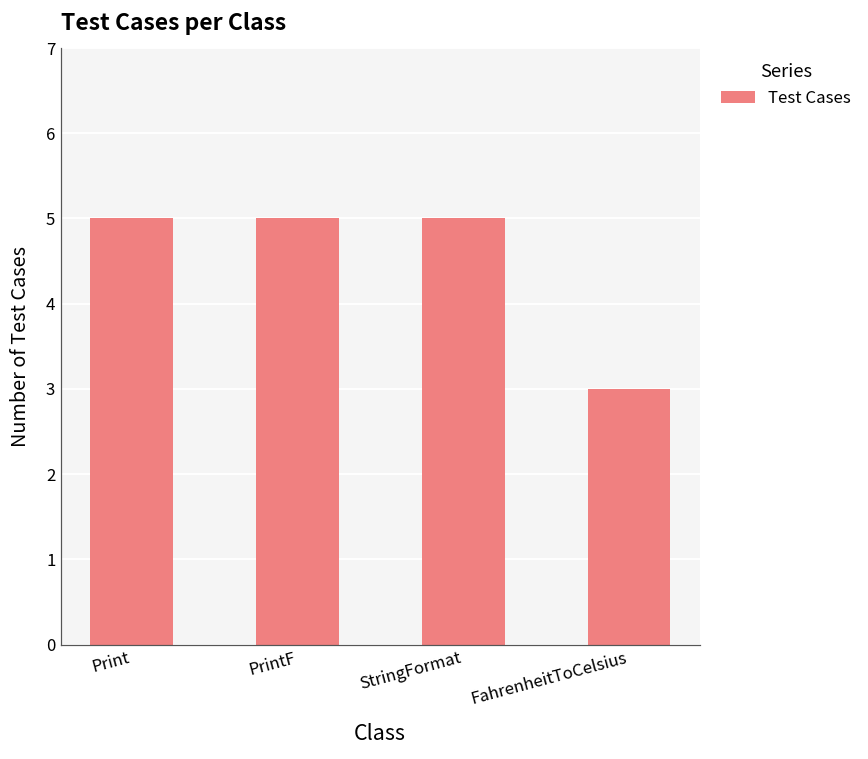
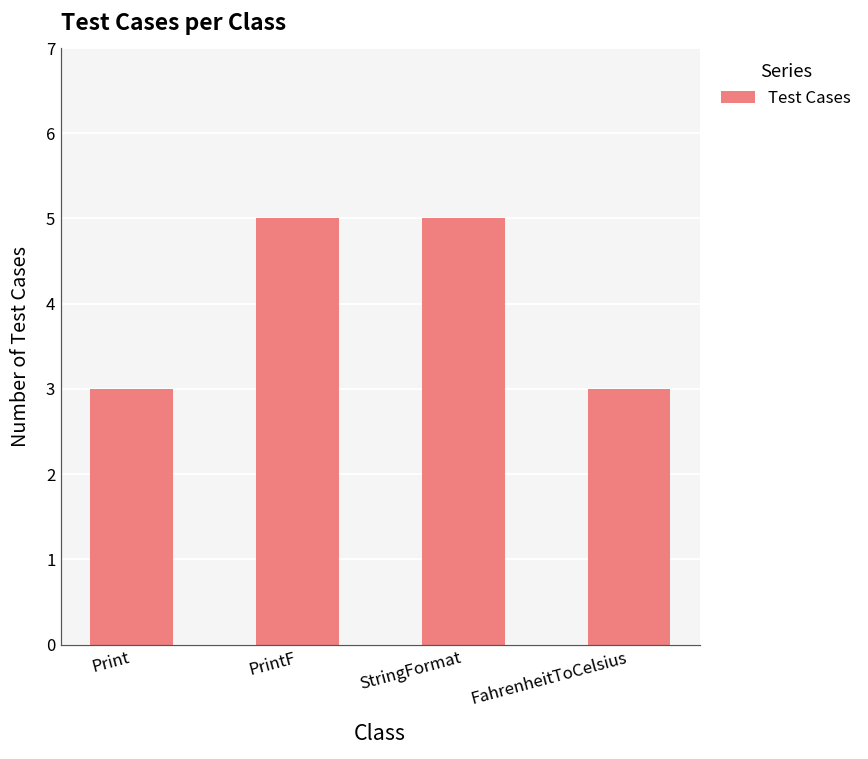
Print: 5 -> 3
